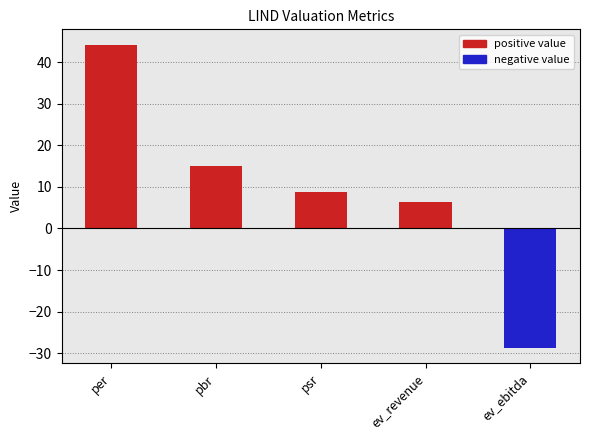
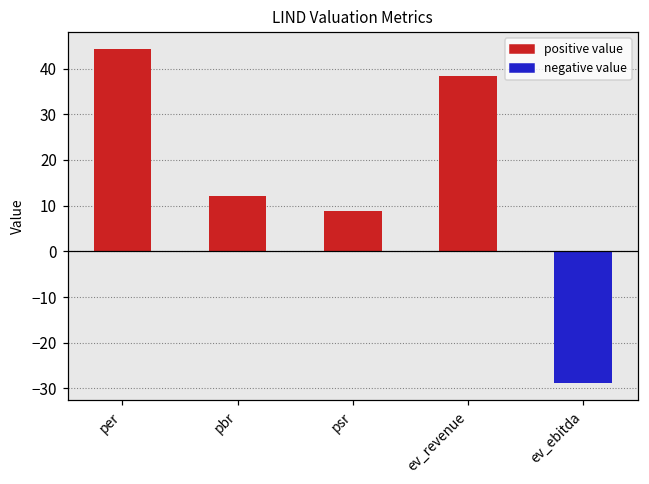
pbr: 15 -> 12
ev_revenue: 6 -> 38
